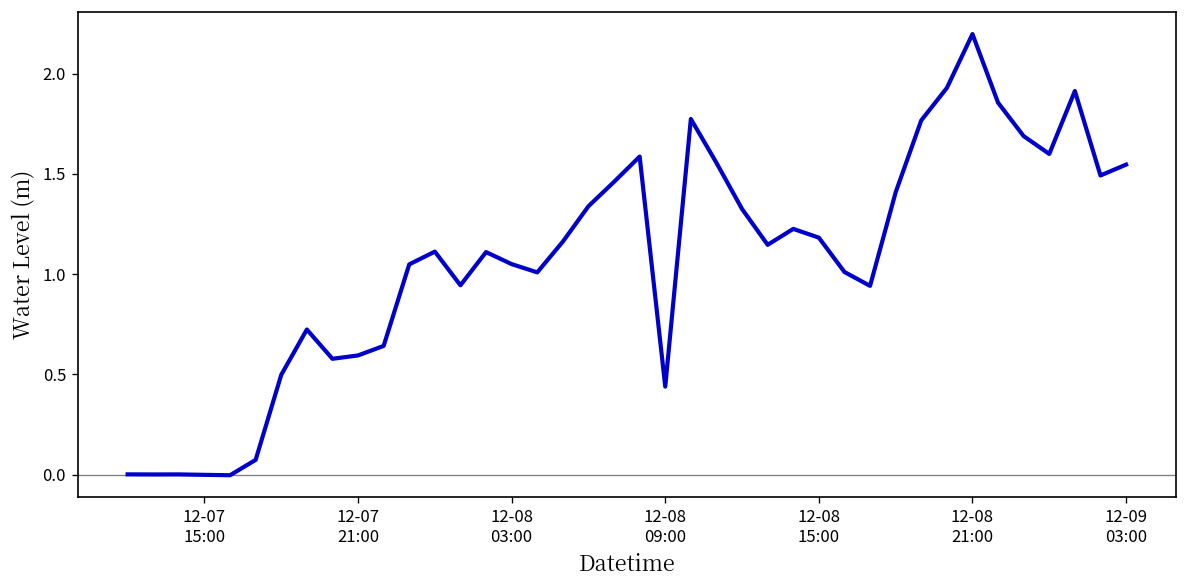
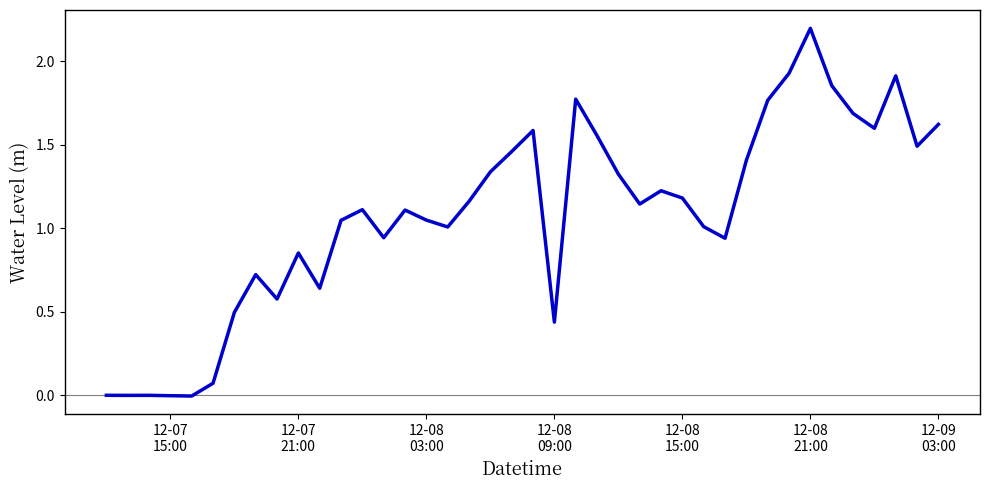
12-07 21:00: 0.59 -> 0.85
12-09 03:00: 1.55 -> 1.62
